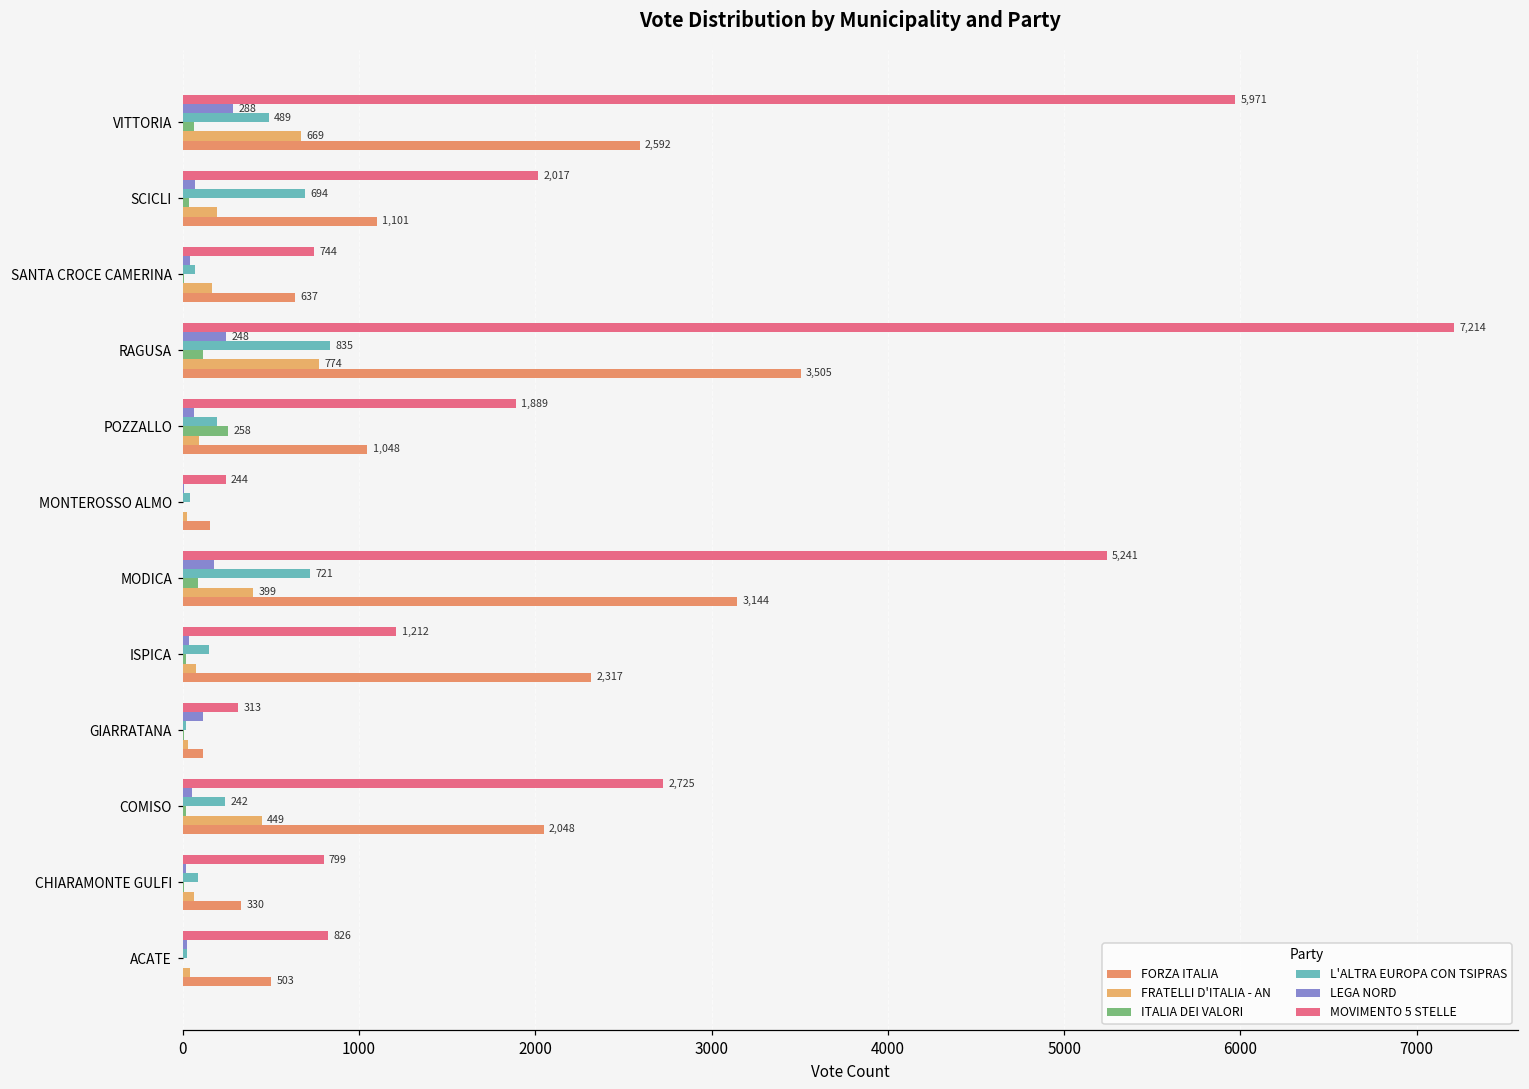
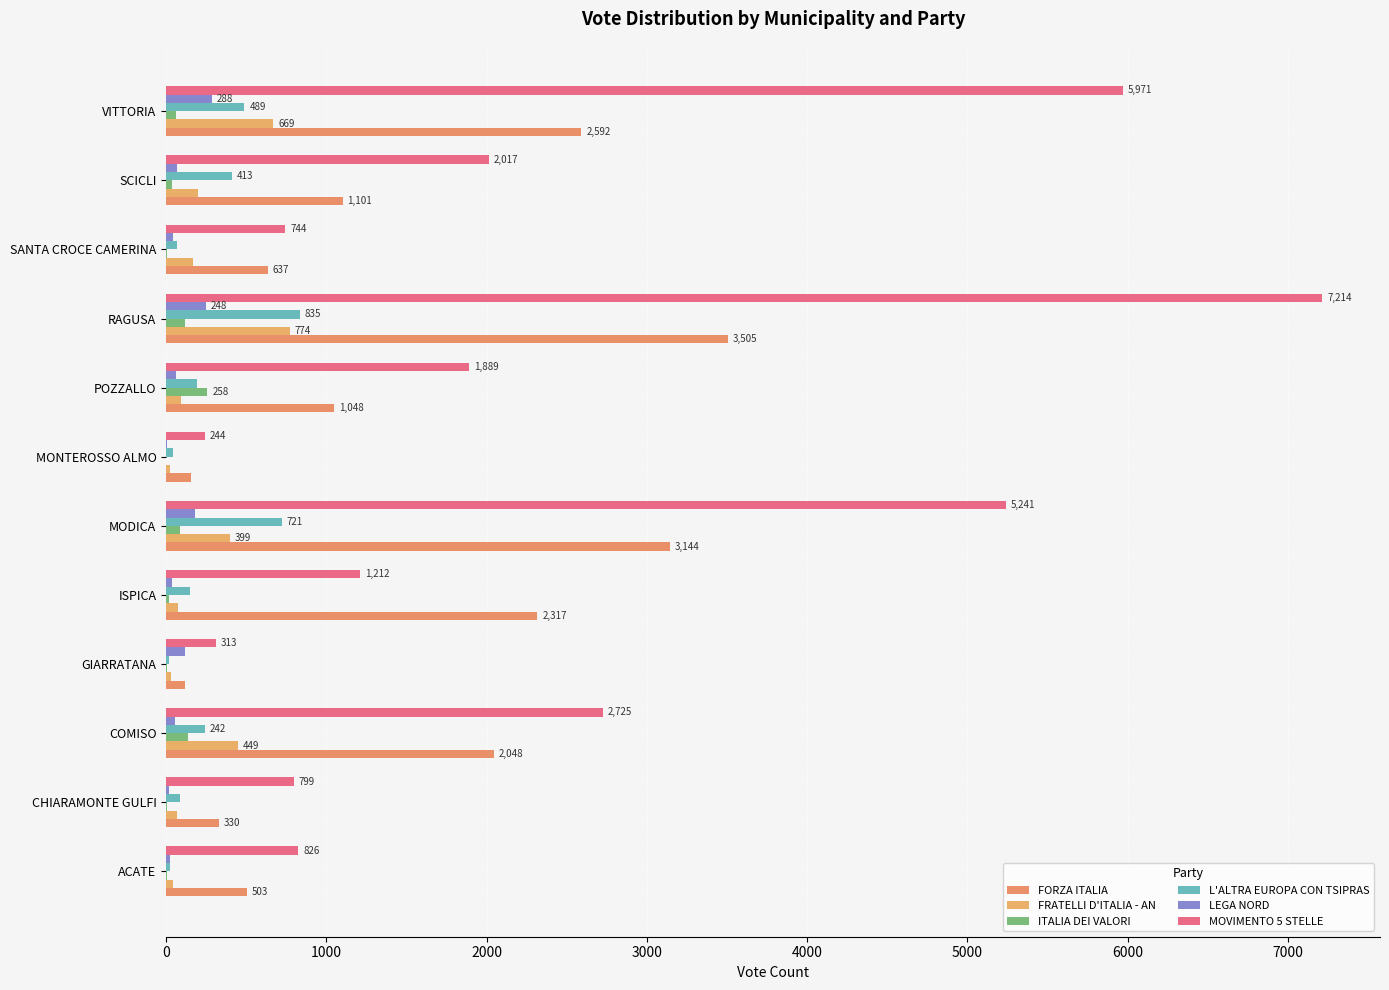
L'ALTRA EUROPA CON TSIPRAS, SCICLI: 694 -> 413
ITALIA DEI VALORI, COMISO: 20 -> 140
